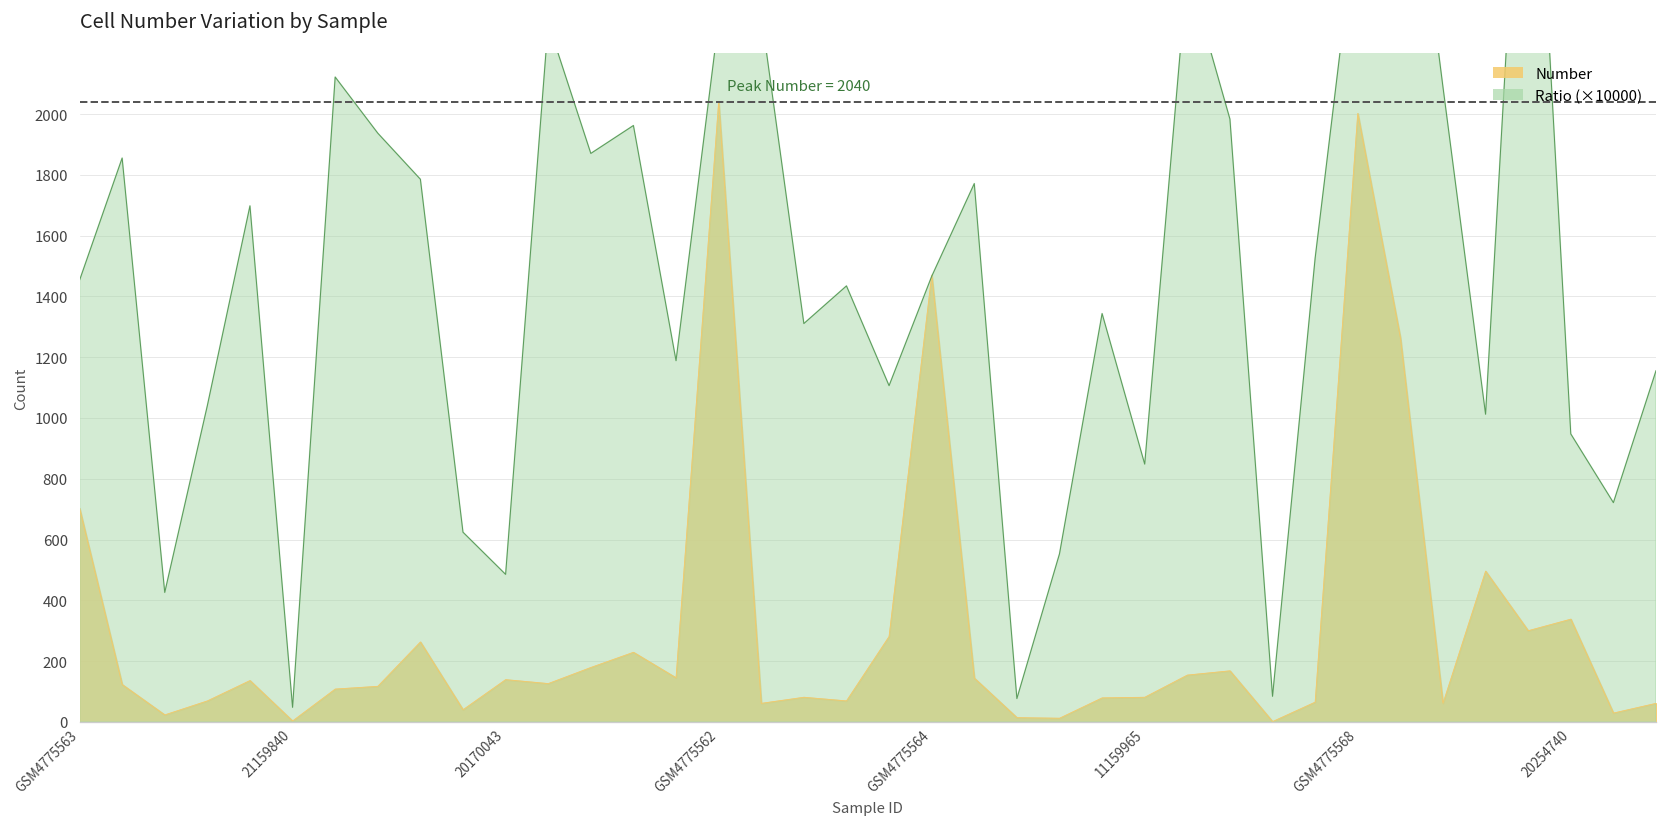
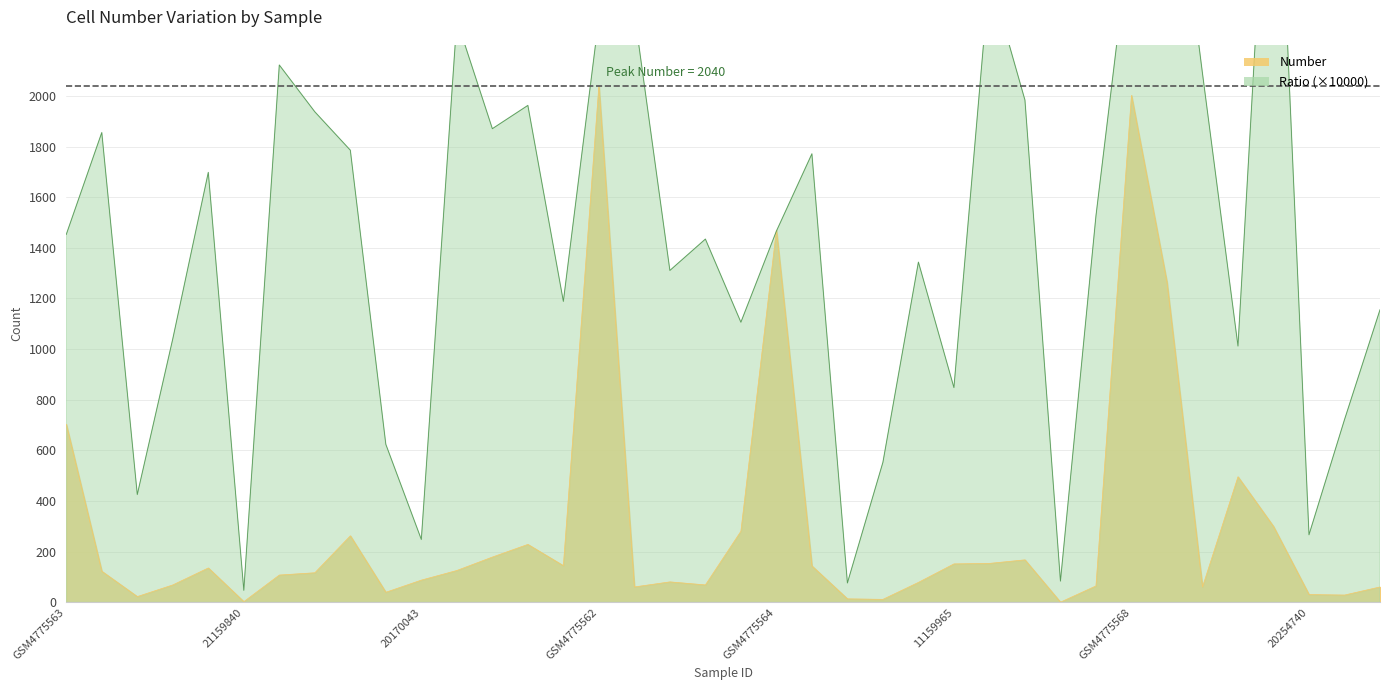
Number, 20170043: 140 -> 90
Ratio (×10000), 20170043: 490 -> 250
Number, 11159965: 80 -> 150
Number, 20254740: 340 -> 30
Ratio (×10000), 20254740: 950 -> 270
